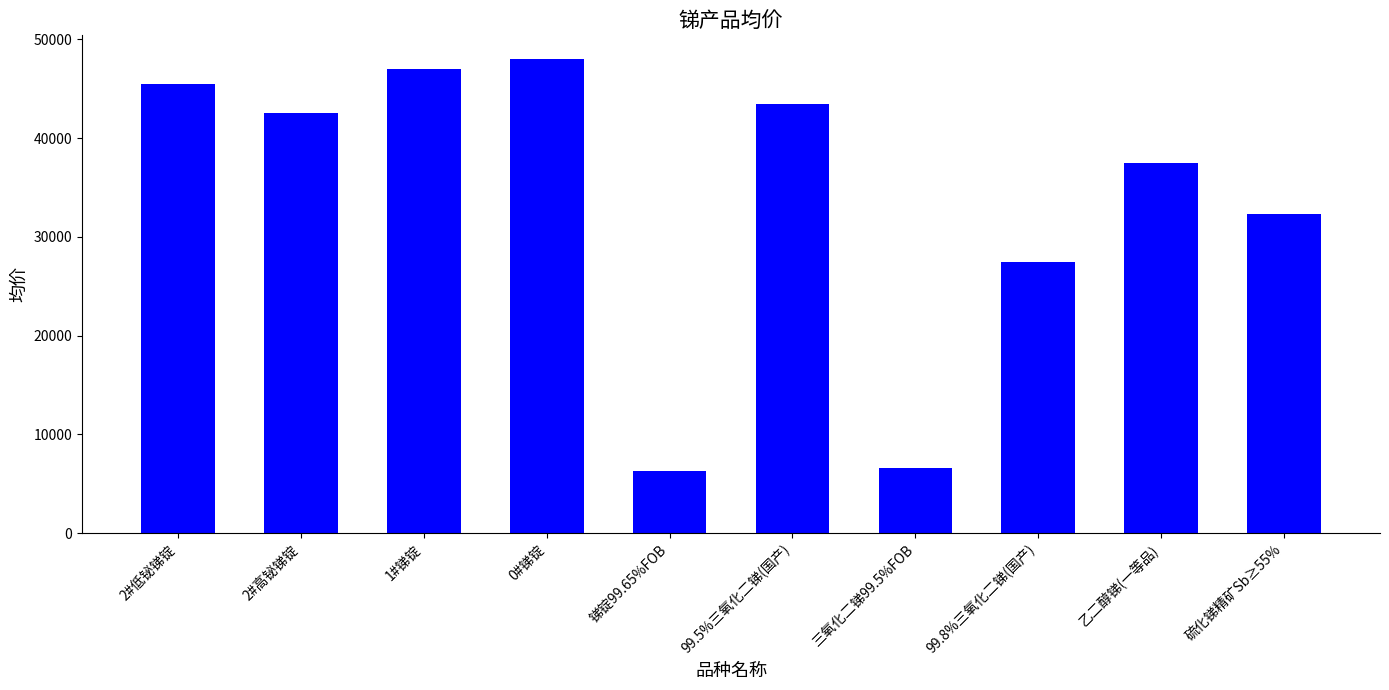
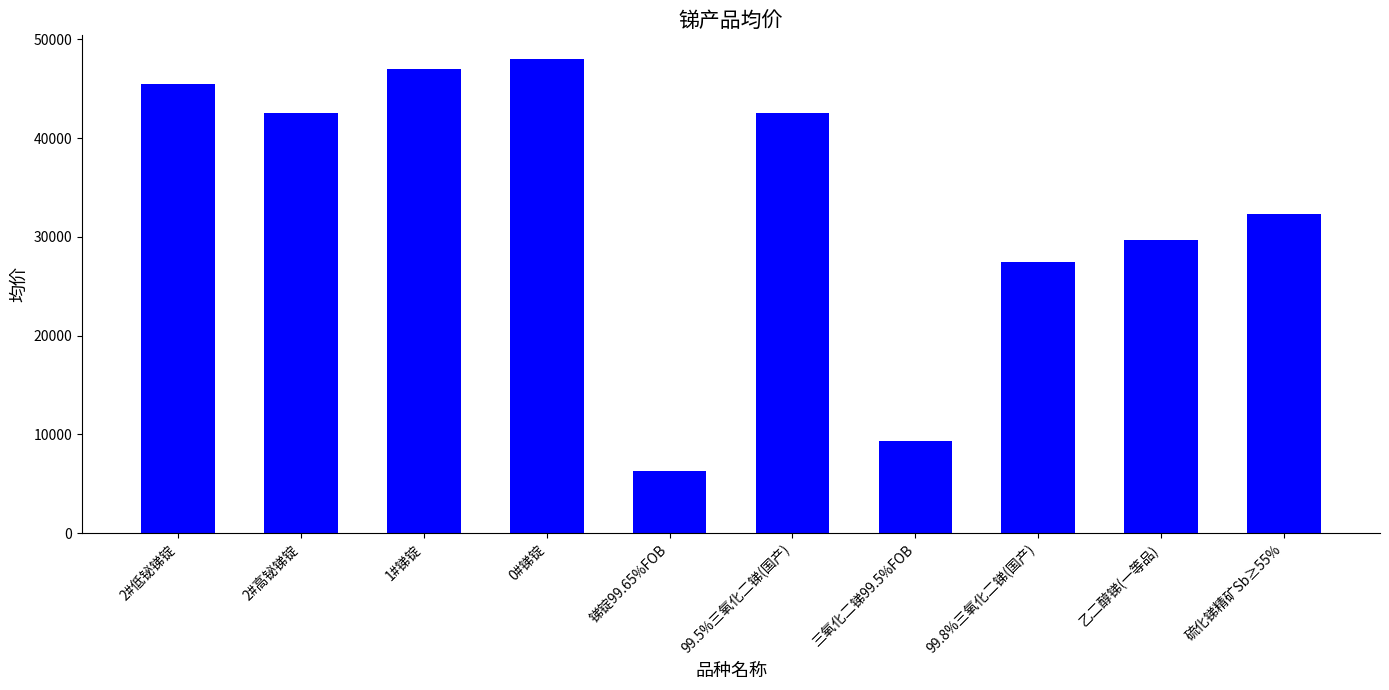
99.5%三氧化二锑(国产): 43400 -> 42500
三氧化二锑99.5%FOB: 7000 -> 9000
乙二醇锑(一等品): 38000 -> 30000
